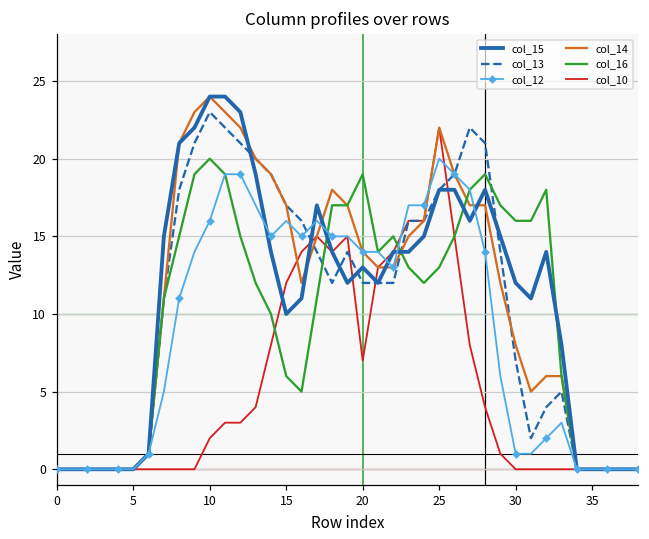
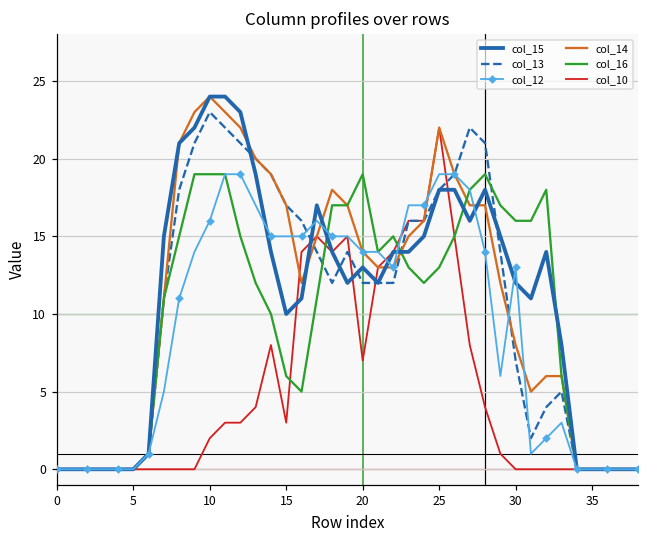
col_16, 10: 20 -> 19
col_12, 15: 16 -> 15
col_10, 15: 12 -> 3
col_12, 25: 20 -> 19
col_12, 30: 1 -> 13
